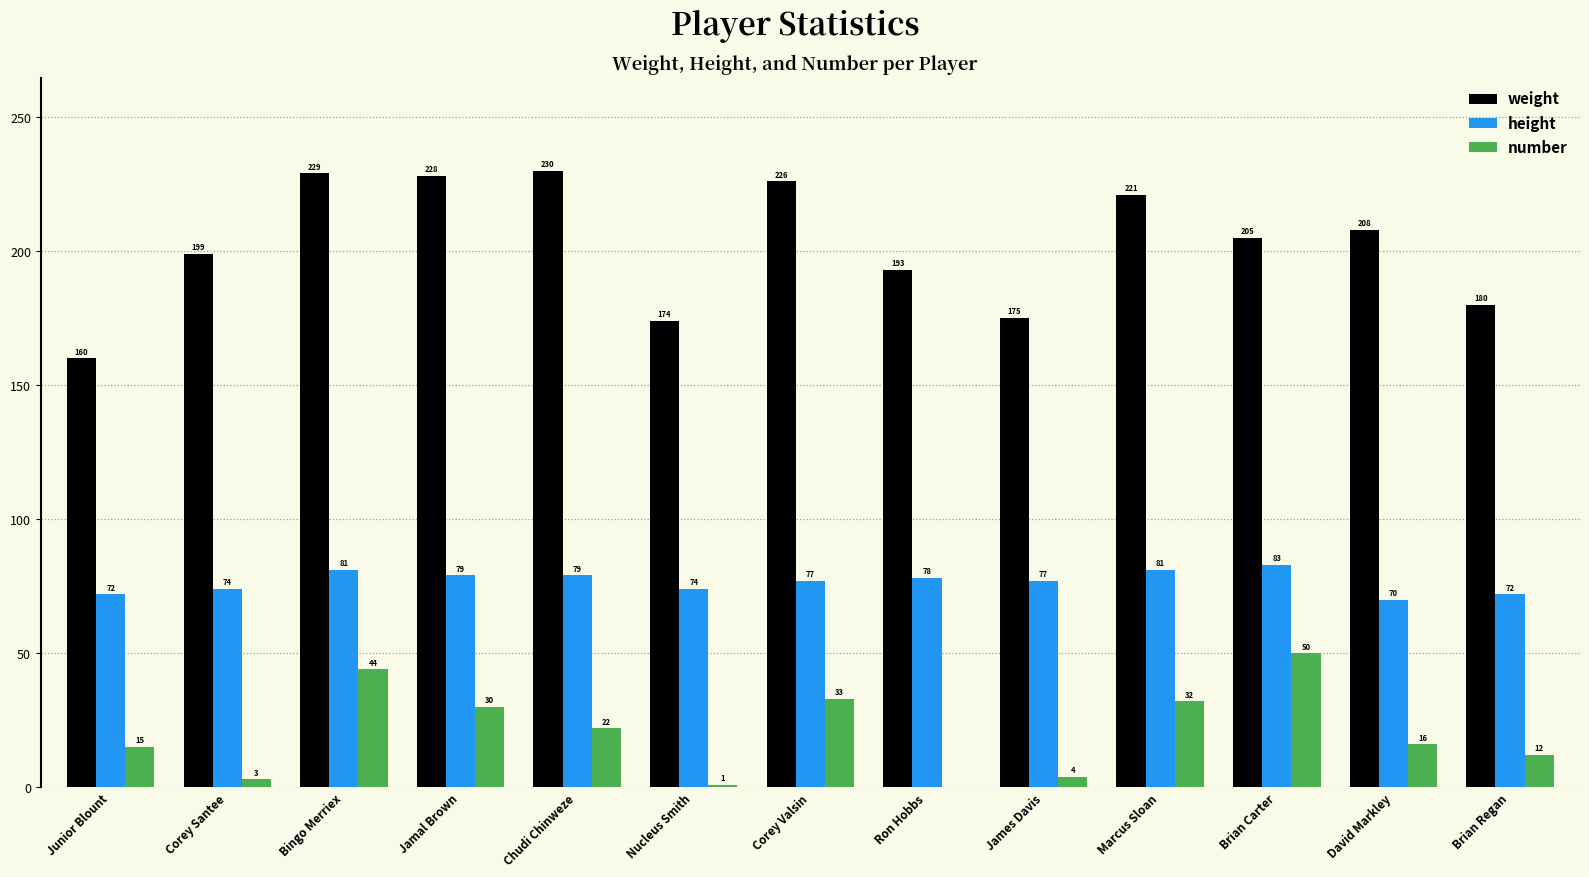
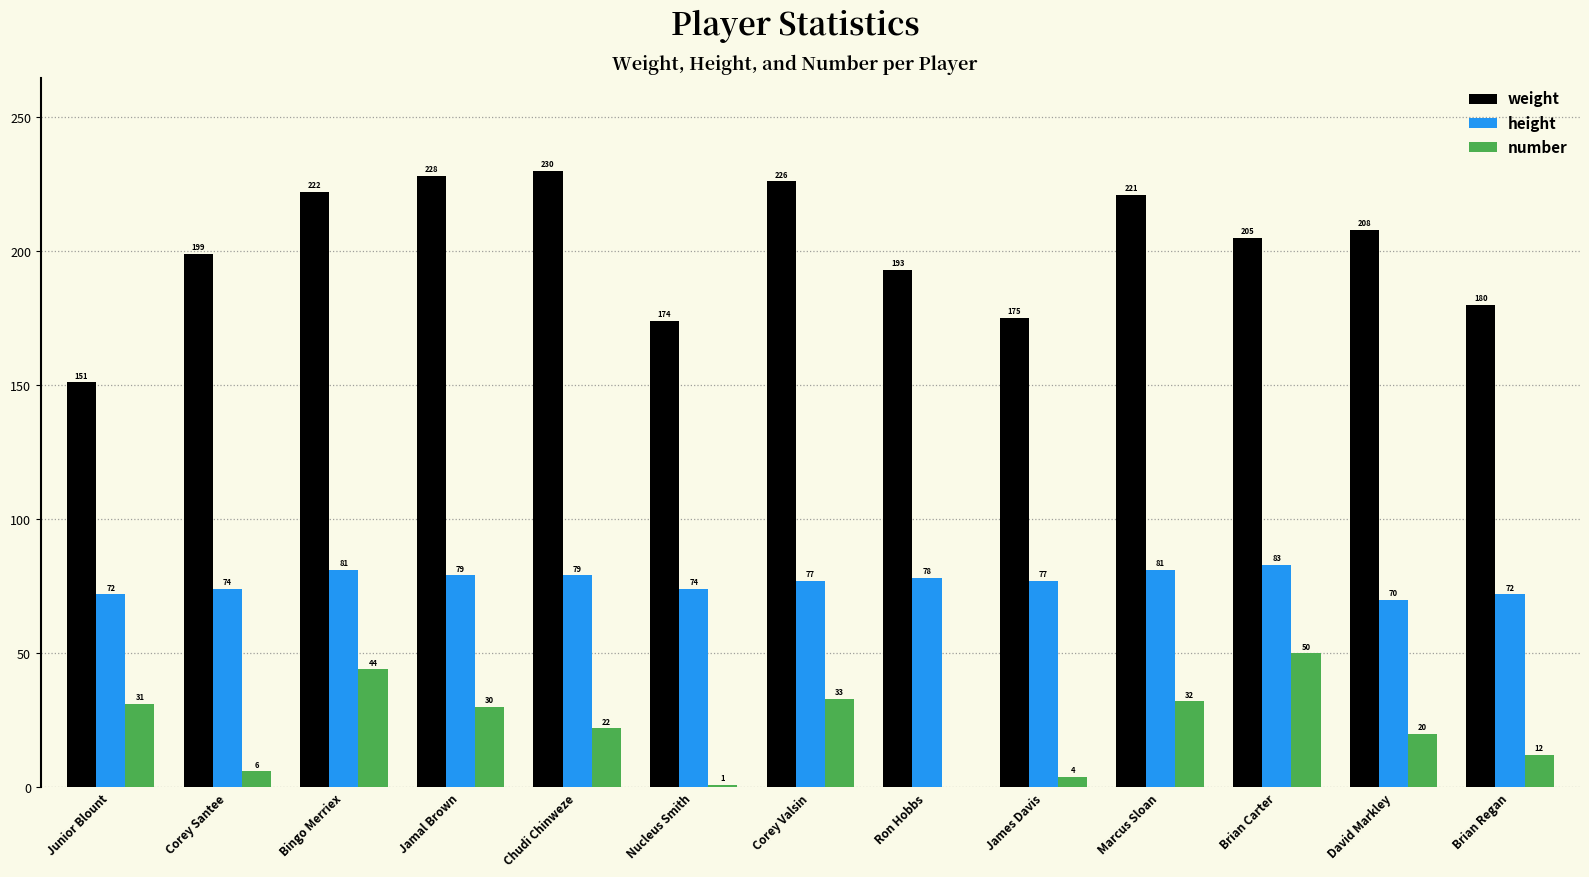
weight, Junior Blount: 160 -> 151
number, Junior Blount: 15 -> 31
number, Corey Santee: 3 -> 6
weight, Bingo Merriex: 229 -> 222
number, David Markley: 16 -> 20
